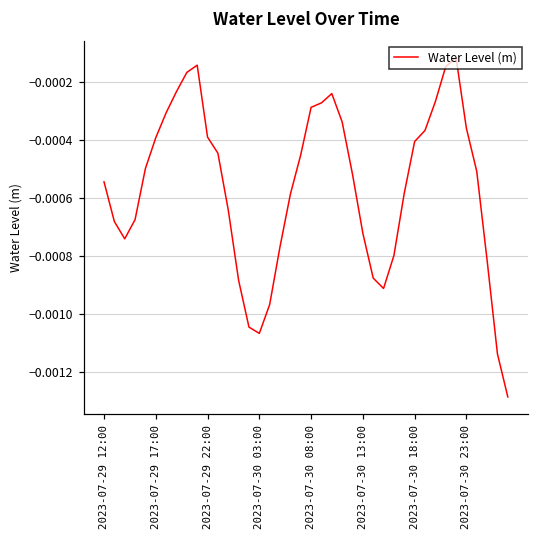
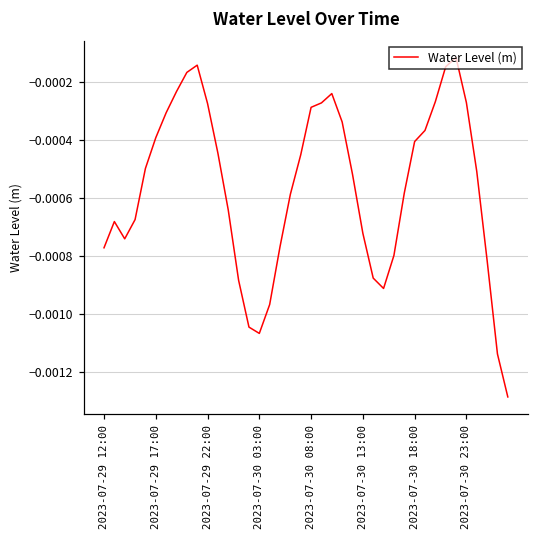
2023-07-29 12:00: -0.00055 -> -0.00077
2023-07-29 22:00: -0.00039 -> -0.00028
2023-07-30 23:00: -0.00036 -> -0.00027
